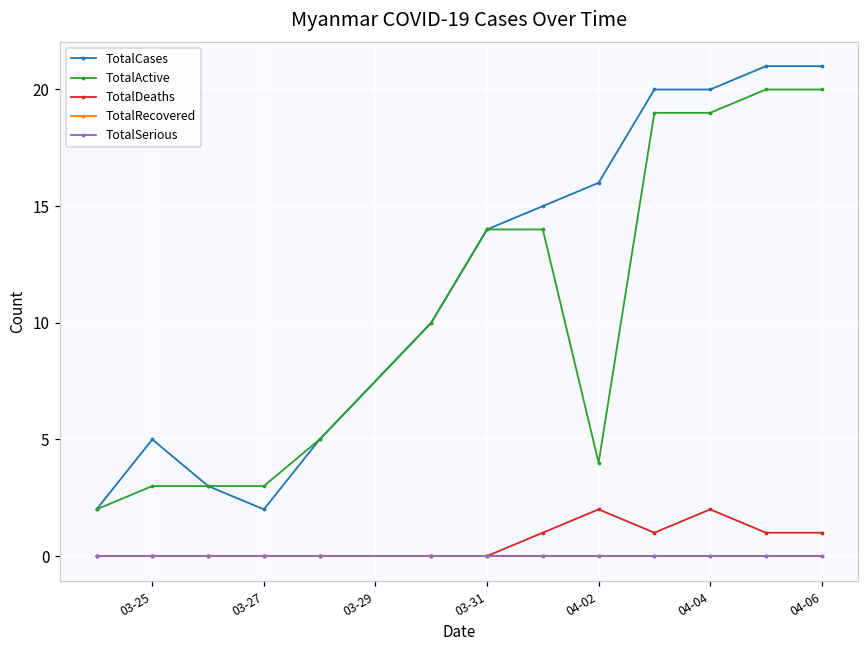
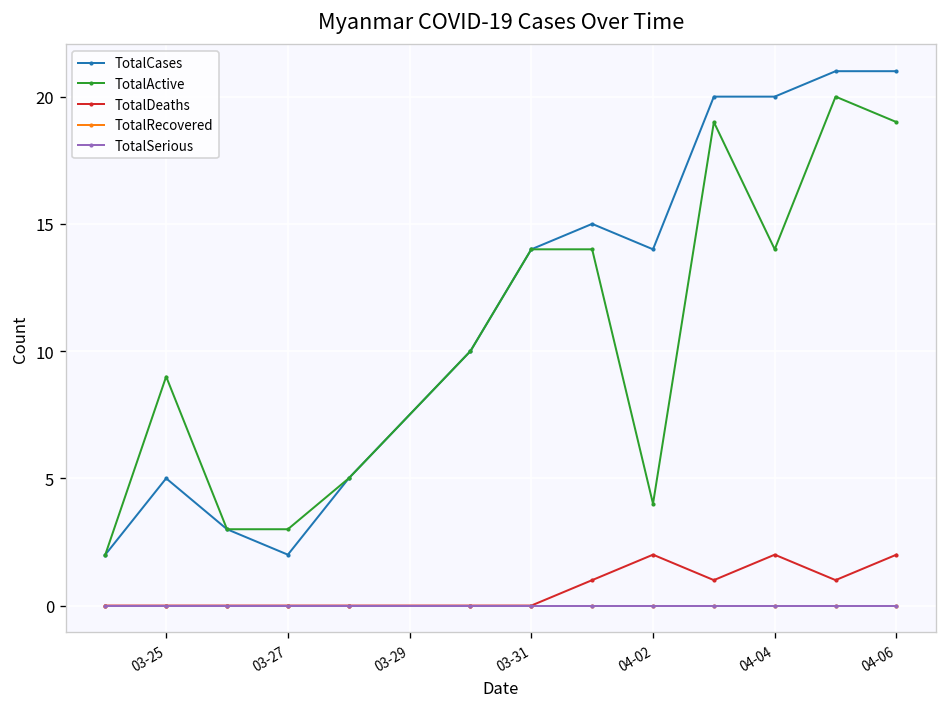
TotalActive, 03-25: 3 -> 9
TotalCases, 04-02: 16 -> 14
TotalActive, 04-04: 19 -> 14
TotalActive, 04-06: 20 -> 19
TotalDeaths, 04-06: 1 -> 2
